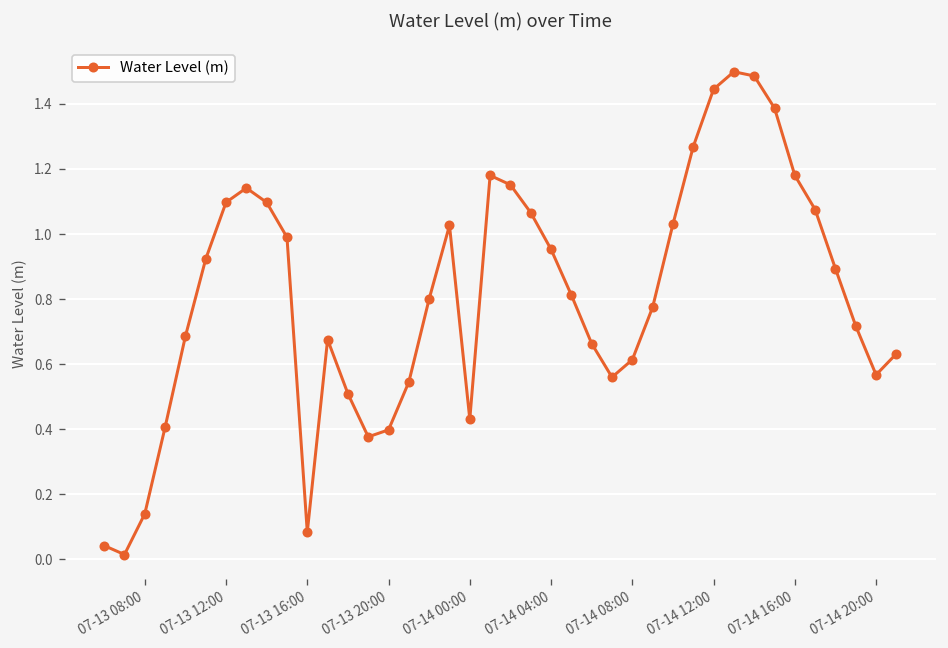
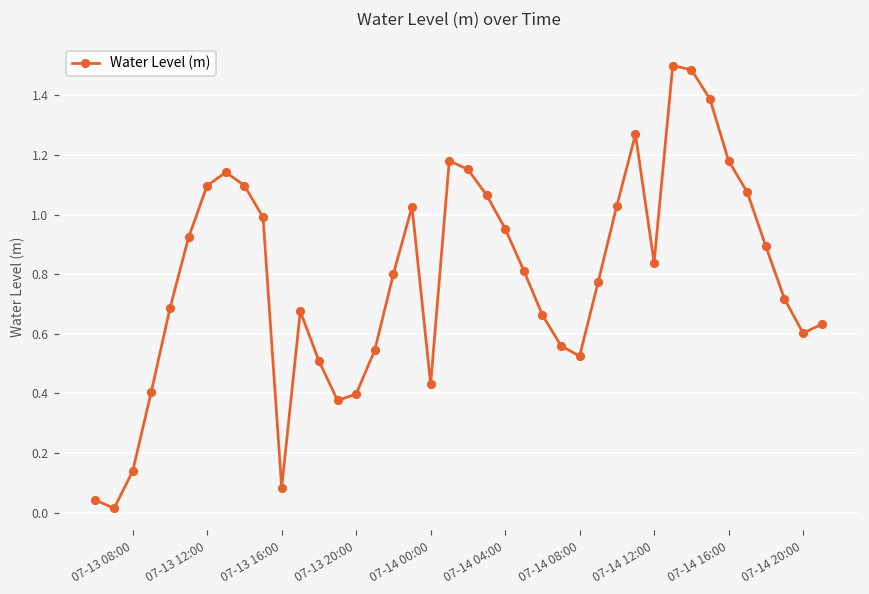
07-14 08:00: 0.61 -> 0.52
07-14 12:00: 1.45 -> 0.84
07-14 20:00: 0.57 -> 0.60
